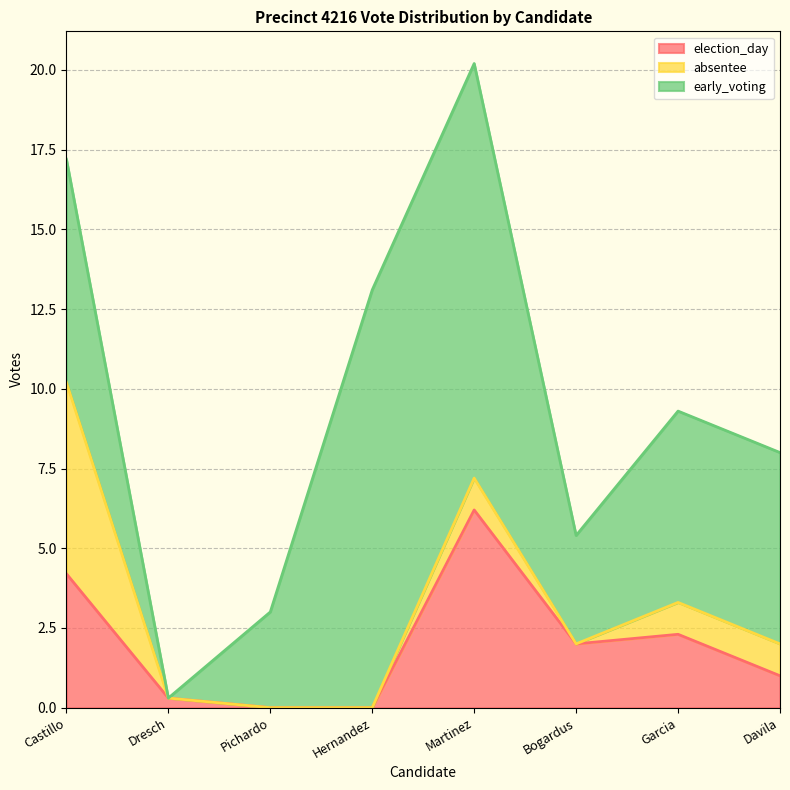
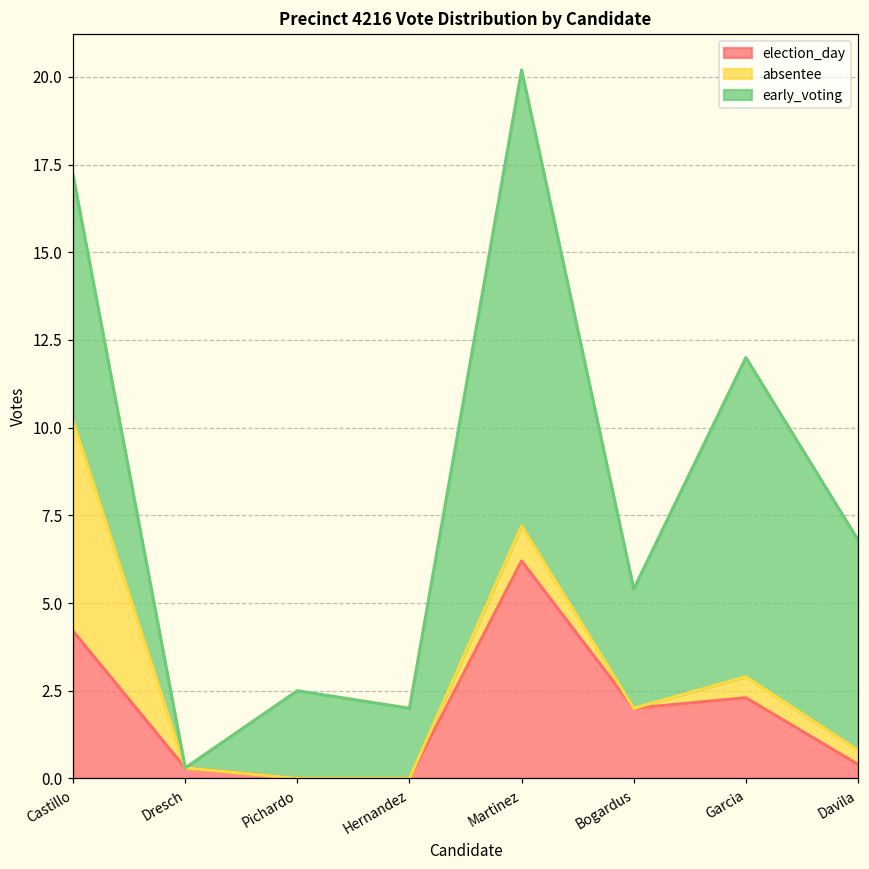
early_voting, Pichardo: 3.0 -> 2.5
early_voting, Hernandez: 13.1 -> 2.0
absentee, Garcia: 1.0 -> 0.6
early_voting, Garcia: 6.0 -> 9.1
election_day, Davila: 1.0 -> 0.4
absentee, Davila: 1.0 -> 0.4
